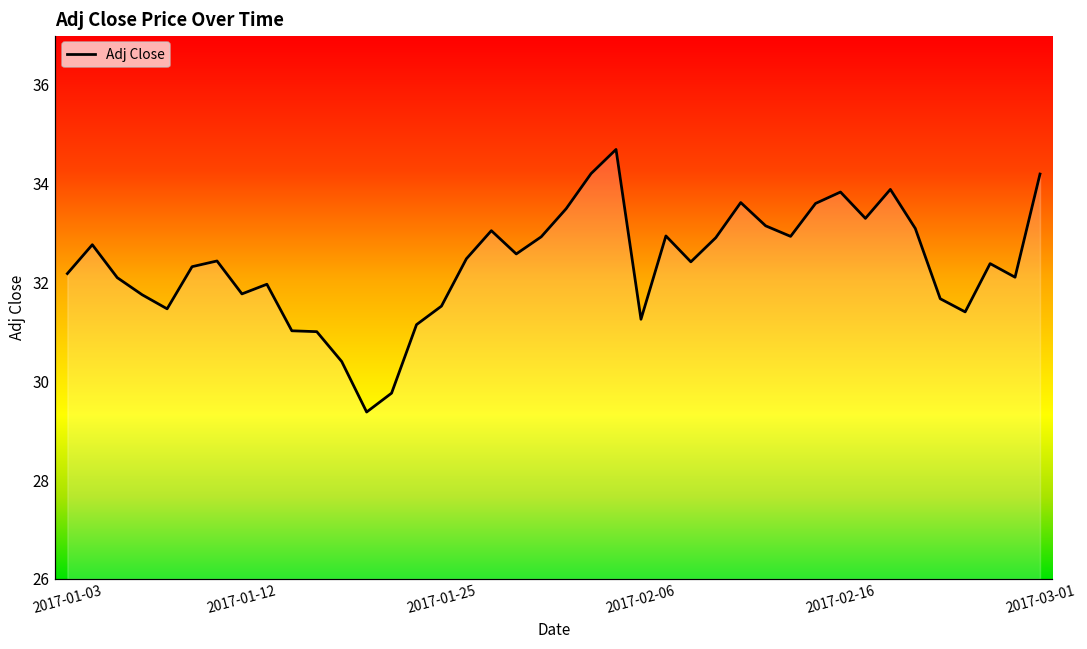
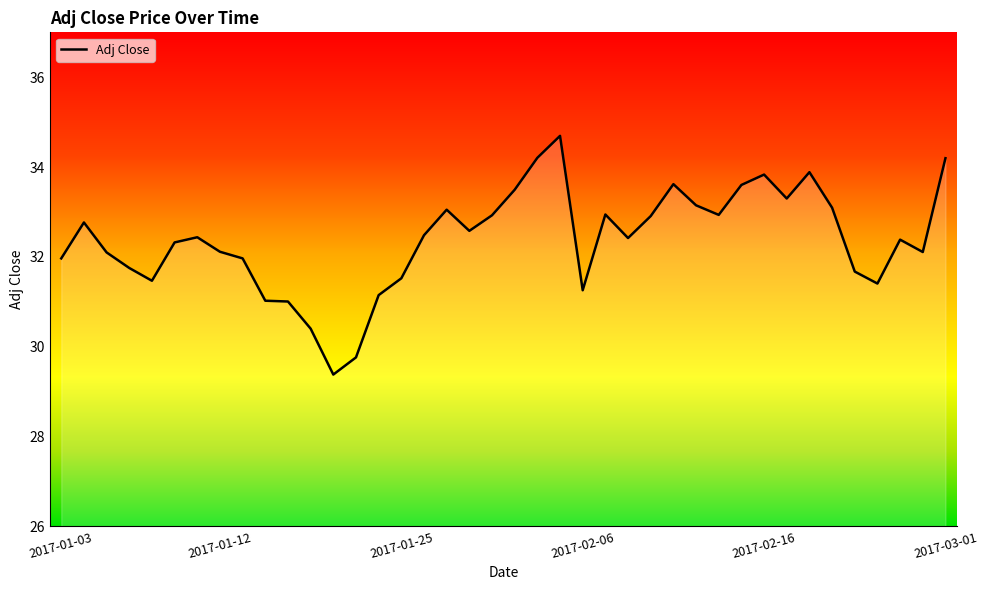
2017-01-03: 32.2 -> 32.0
2017-01-12: 31.8 -> 32.1
